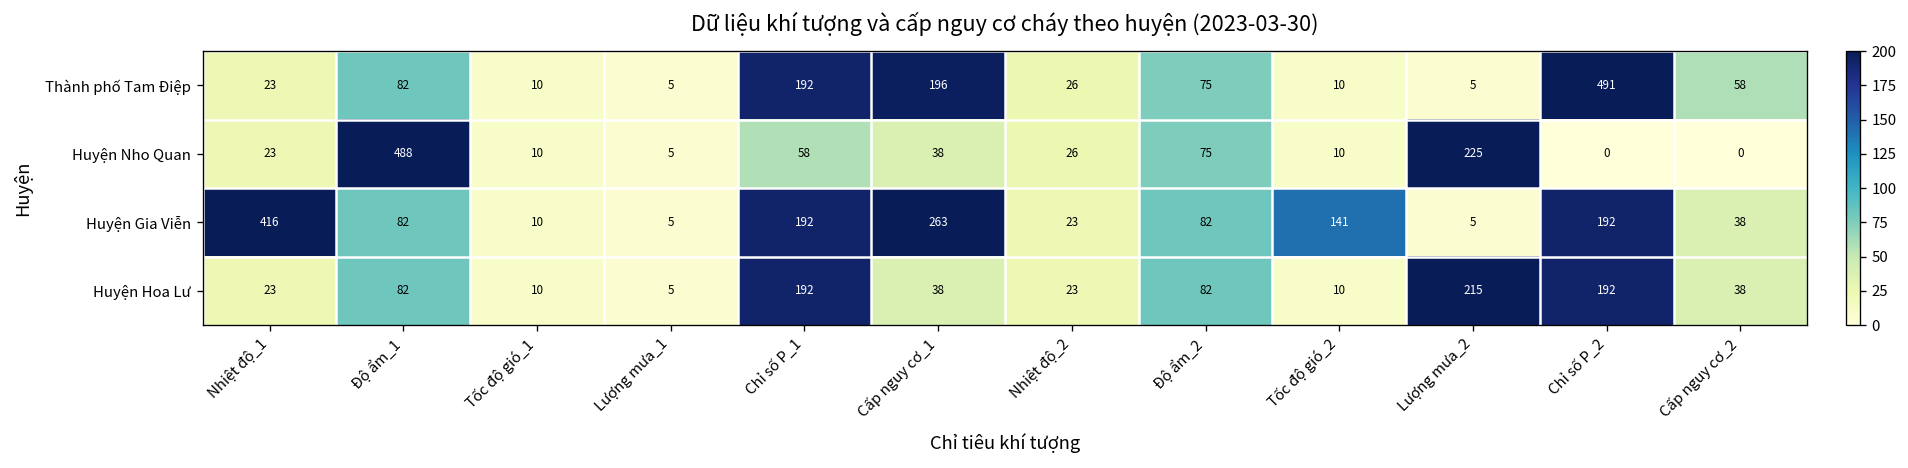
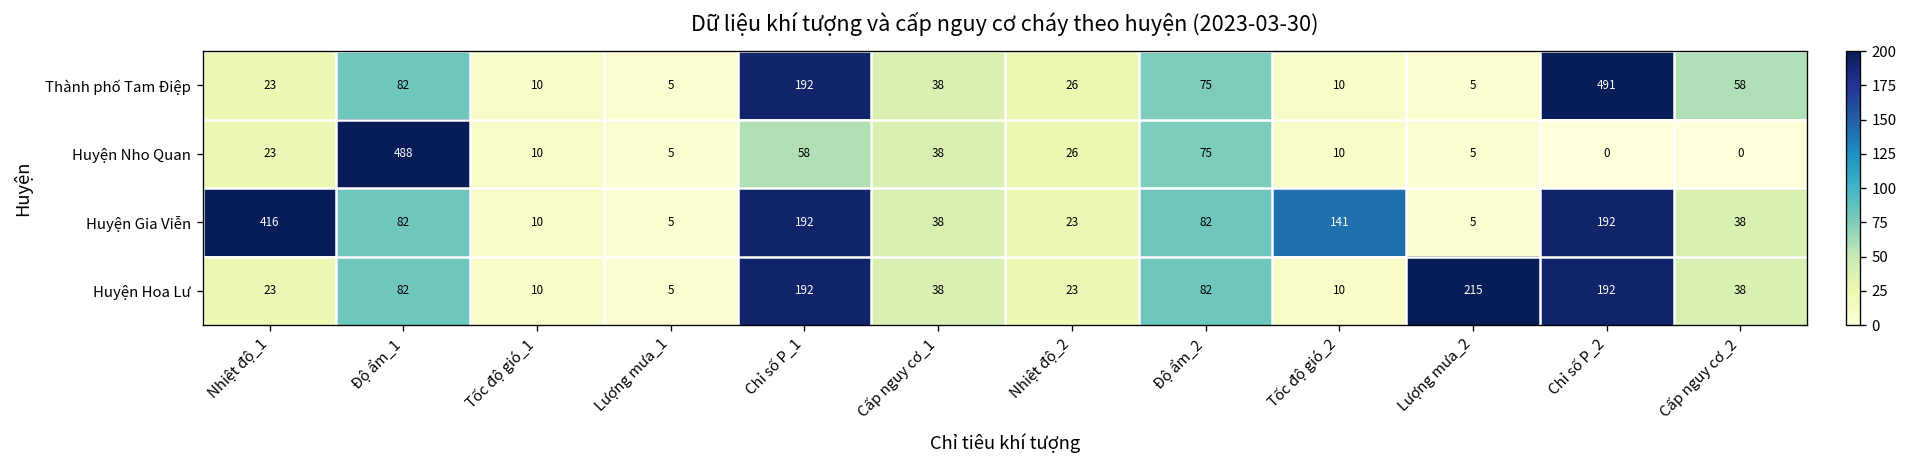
Thành phố Tam Điệp, Cấp nguy cơ_1: 196 -> 38
Huyện Nho Quan, Lượng mưa_2: 225 -> 5
Huyện Gia Viễn, Cấp nguy cơ_1: 263 -> 38
